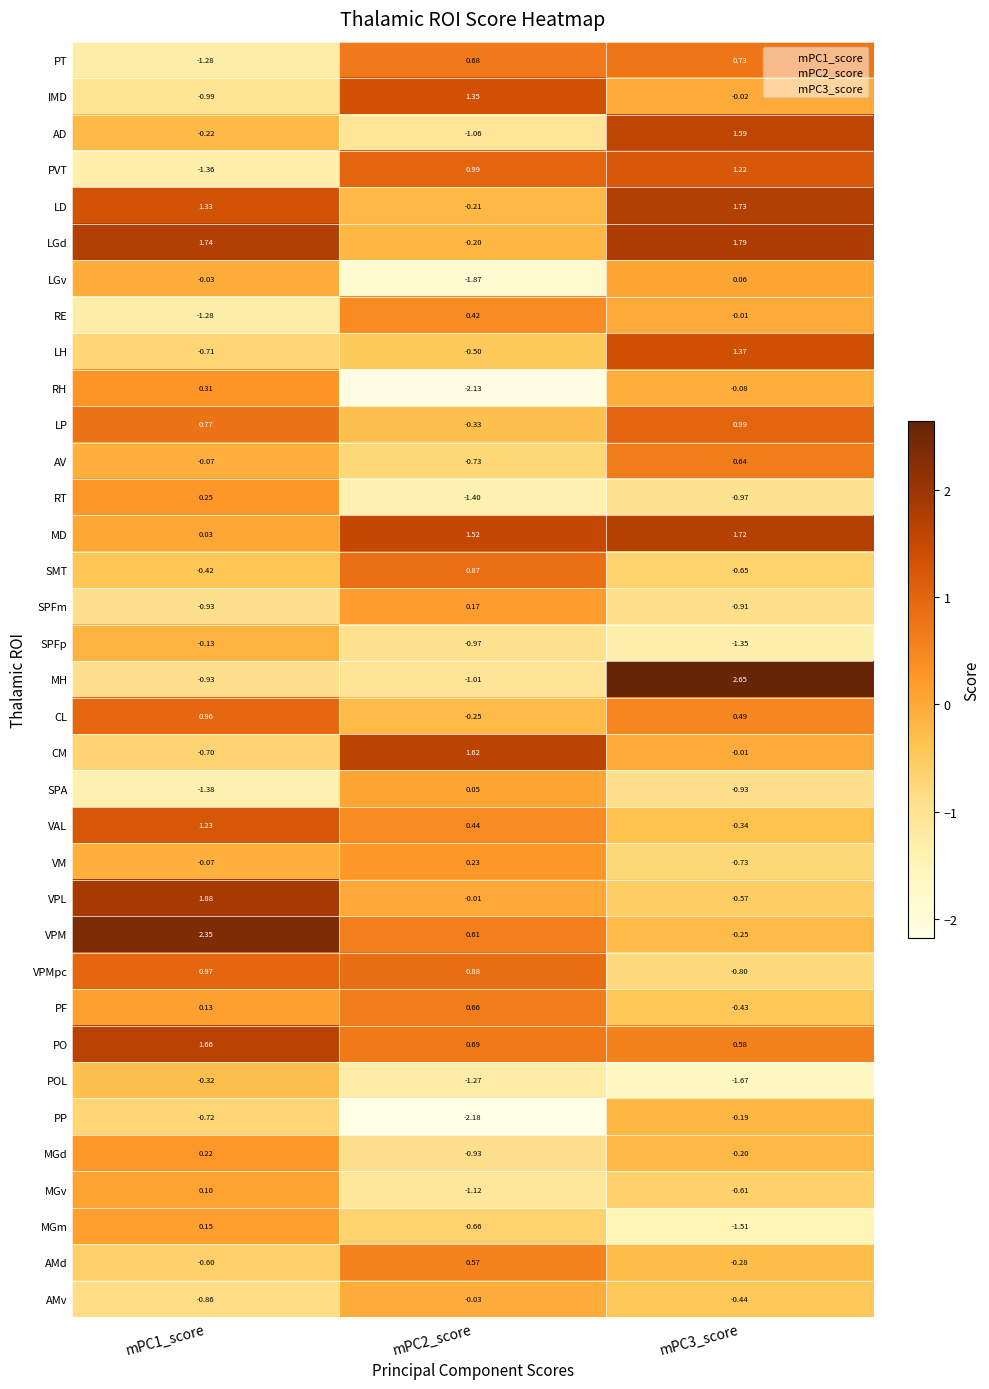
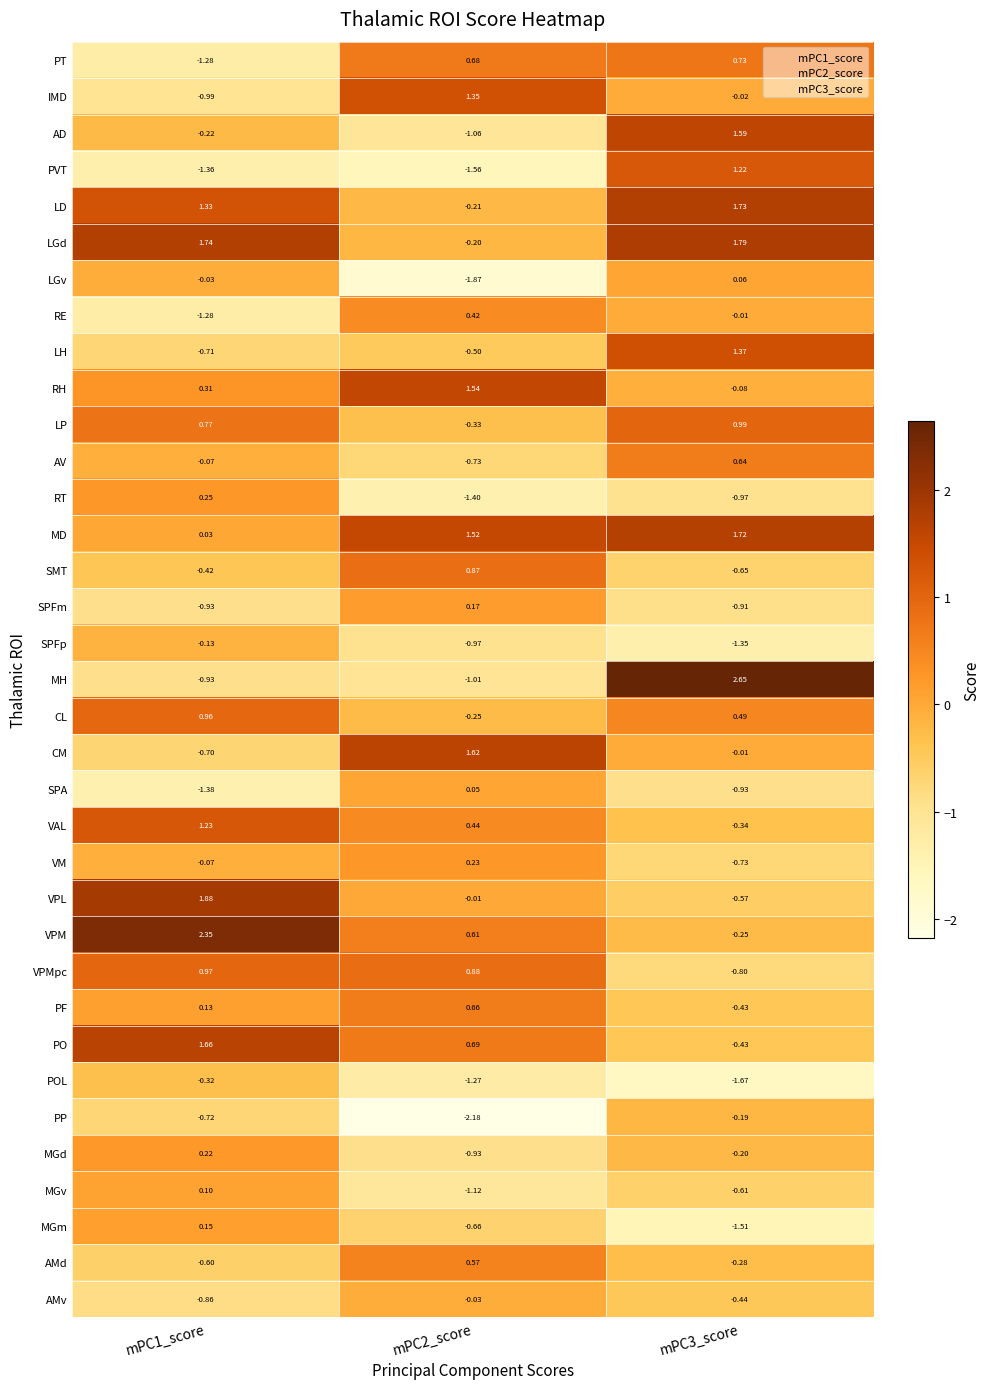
PVT, mPC2_score: 0.99 -> -1.56
RH, mPC2_score: -2.13 -> 1.54
PO, mPC3_score: 0.58 -> -0.43
